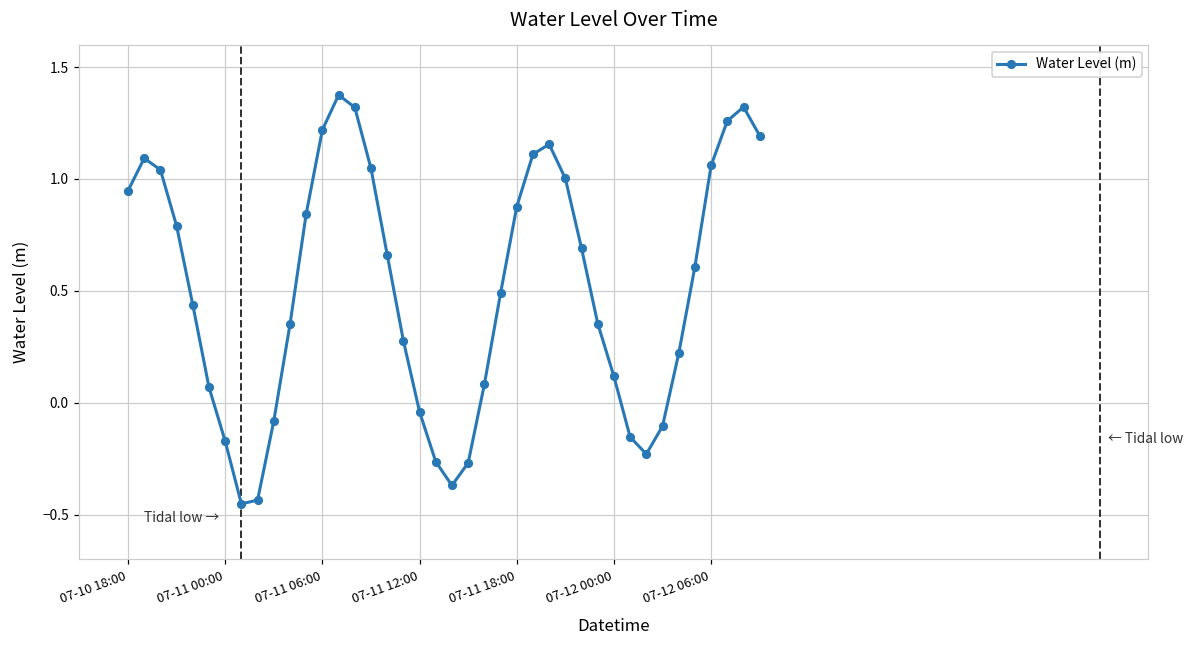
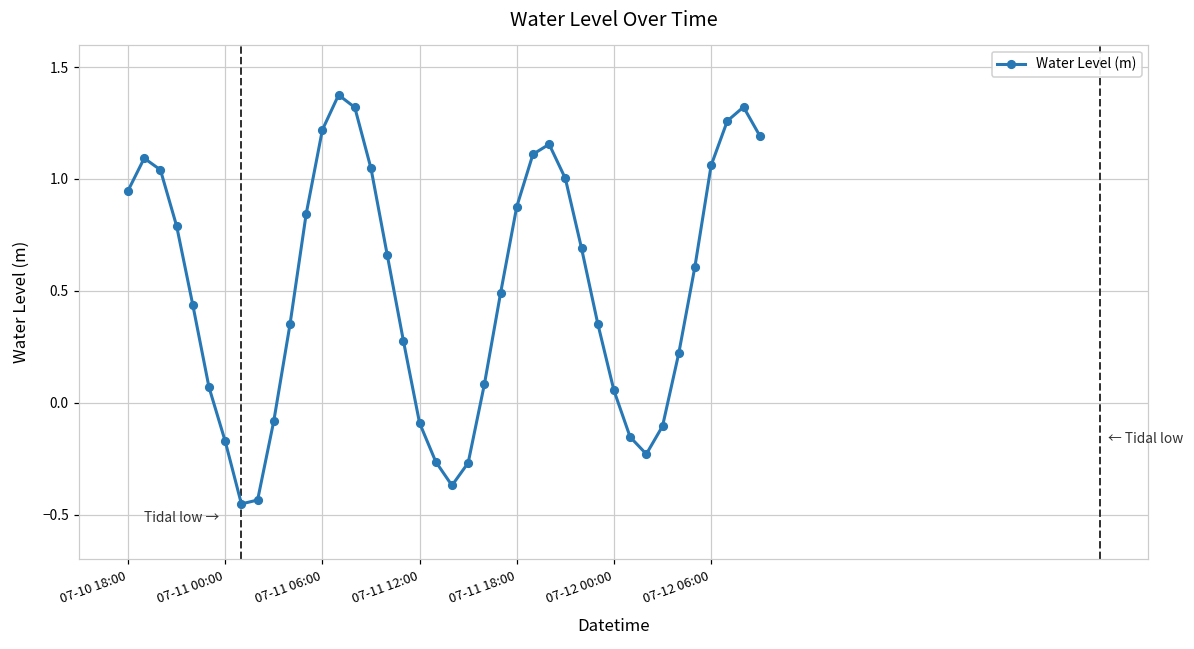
07-11 12:00: -0.04 -> -0.09
07-12 00:00: 0.12 -> 0.05
